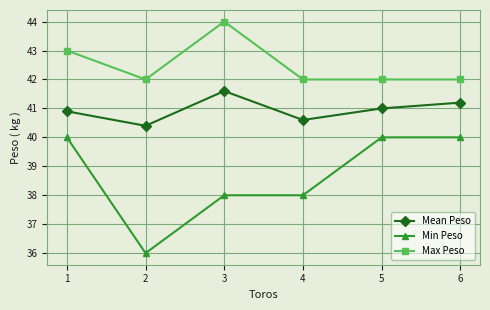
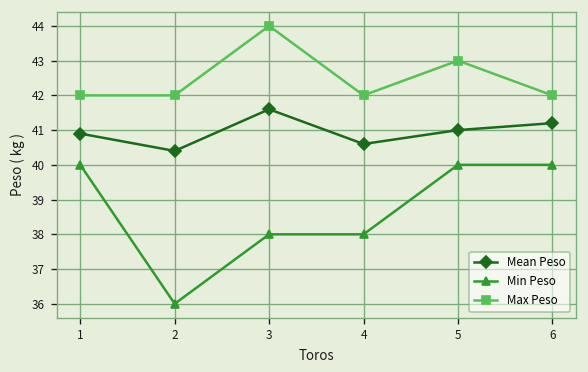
Max Peso, 1: 43 -> 42
Max Peso, 5: 42 -> 43
